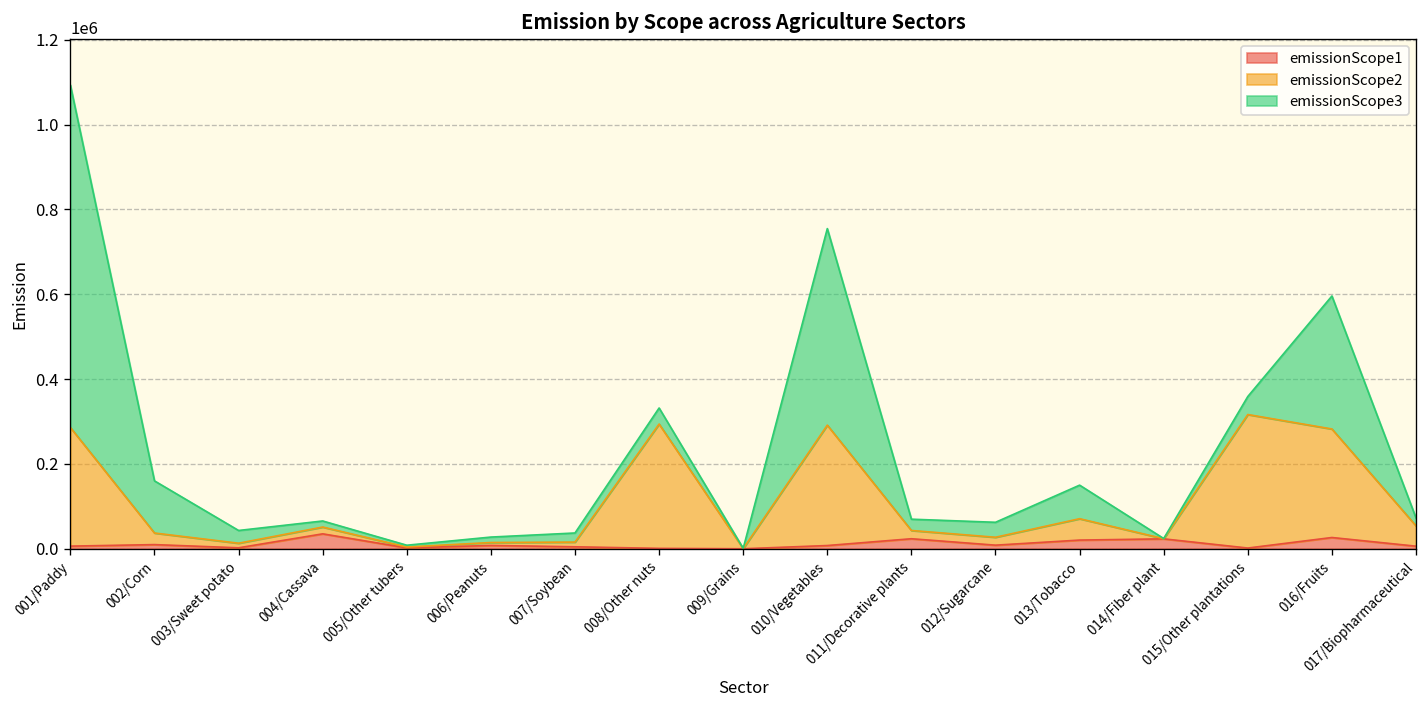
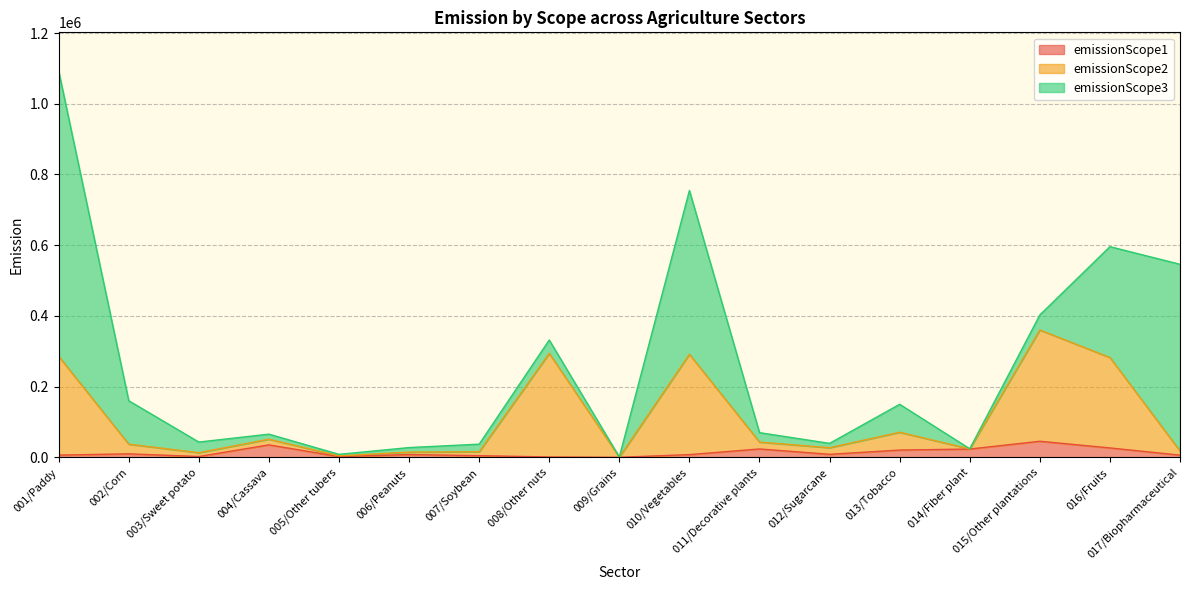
emissionScope3, 012/Sugarcane: 40000 -> 10000
emissionScope1, 015/Other plantations: 0 -> 50000
emissionScope2, 017/Biopharmaceutical: 50000 -> 10000
emissionScope3, 017/Biopharmaceutical: 20000 -> 530000
